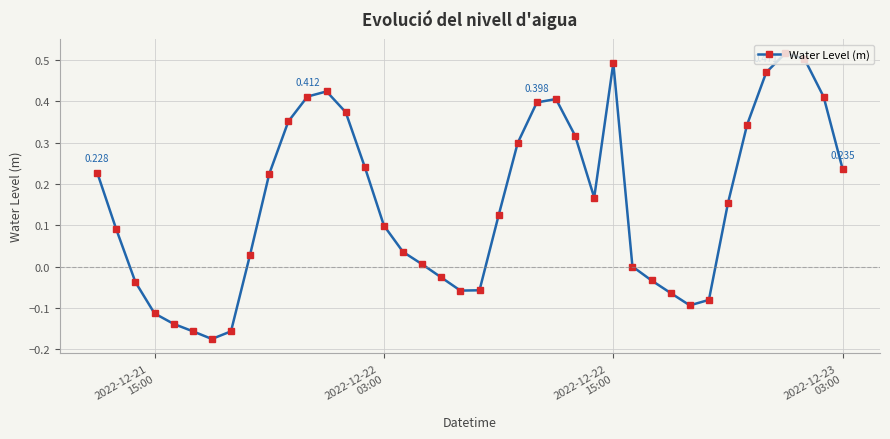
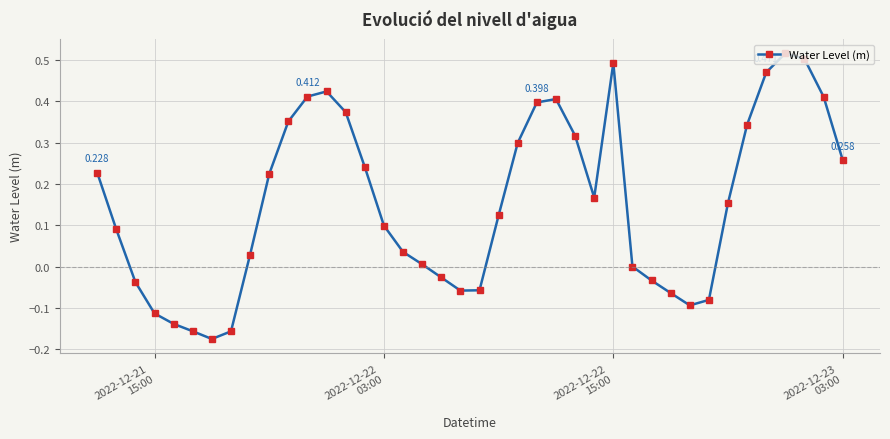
2022-12-23 03:00: 0.235 -> 0.258
